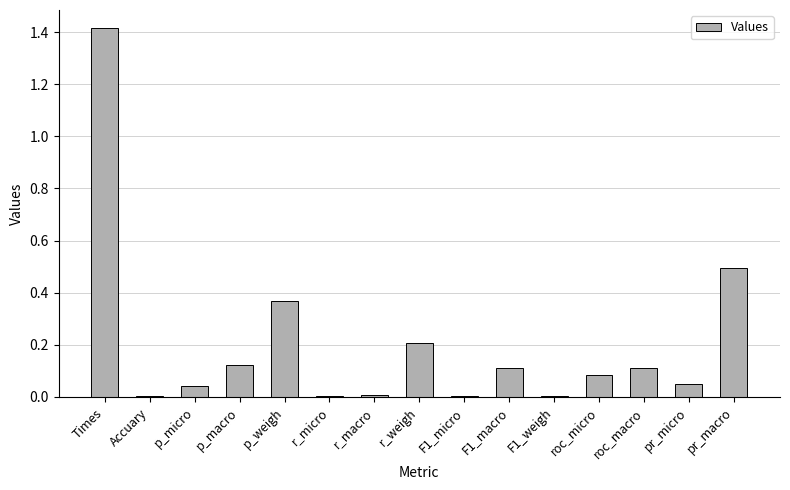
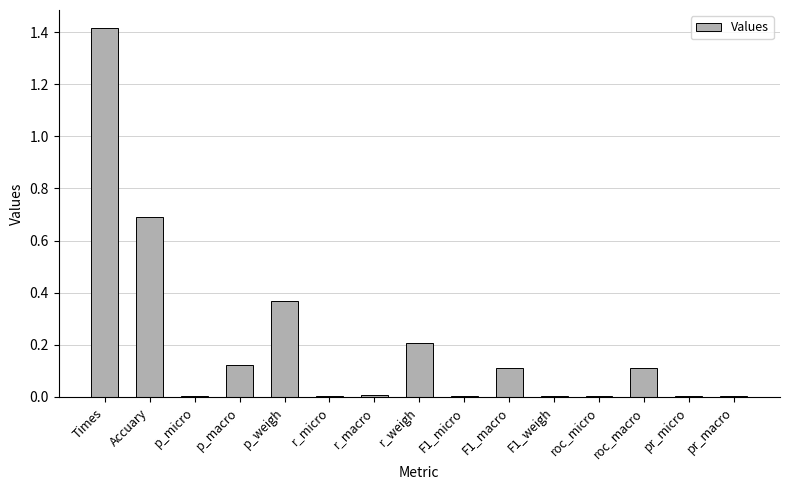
Accuary: 0.00 -> 0.69
p_micro: 0.04 -> 0.00
roc_micro: 0.08 -> 0.00
pr_micro: 0.05 -> 0.00
pr_macro: 0.49 -> 0.01
